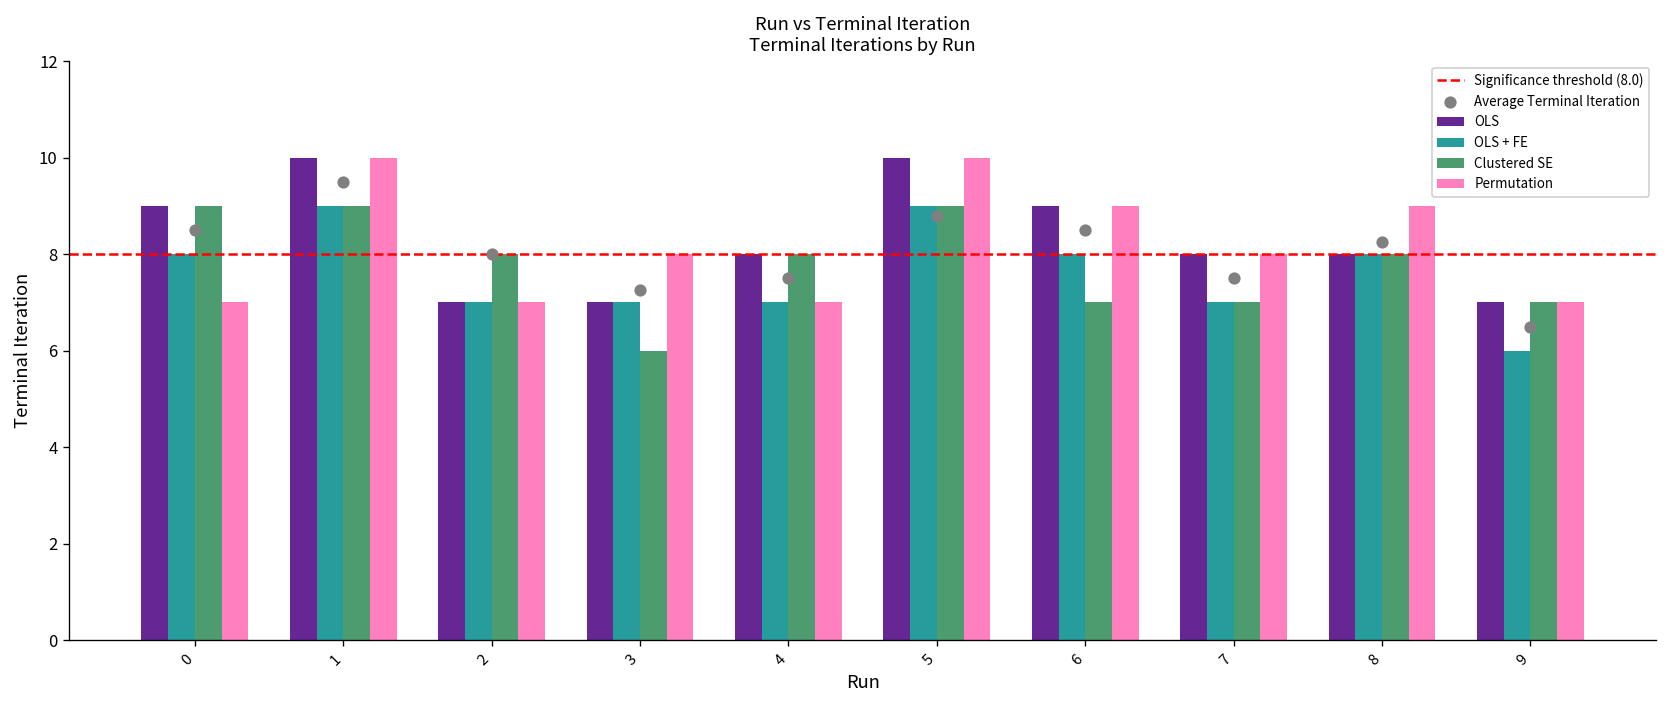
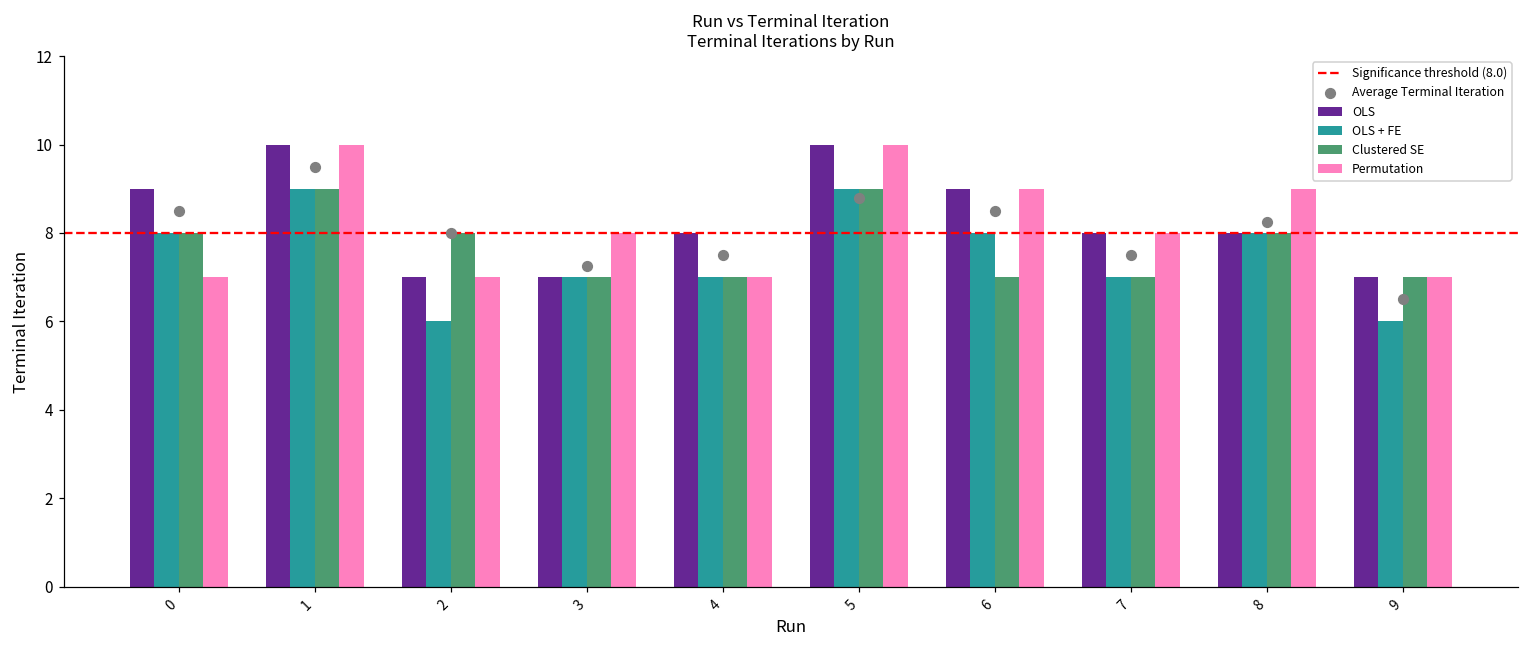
Clustered SE, 0: 9 -> 8
OLS + FE, 2: 7 -> 6
Clustered SE, 3: 6 -> 7
Clustered SE, 4: 8 -> 7
